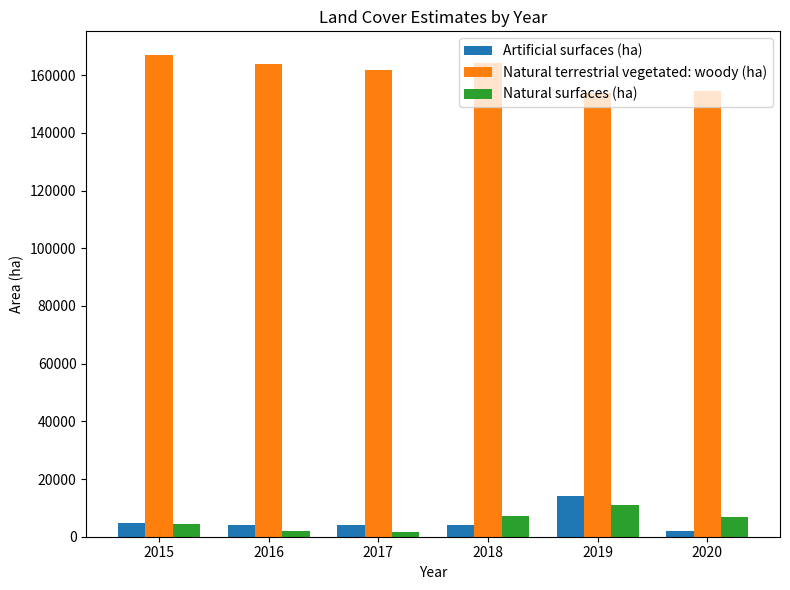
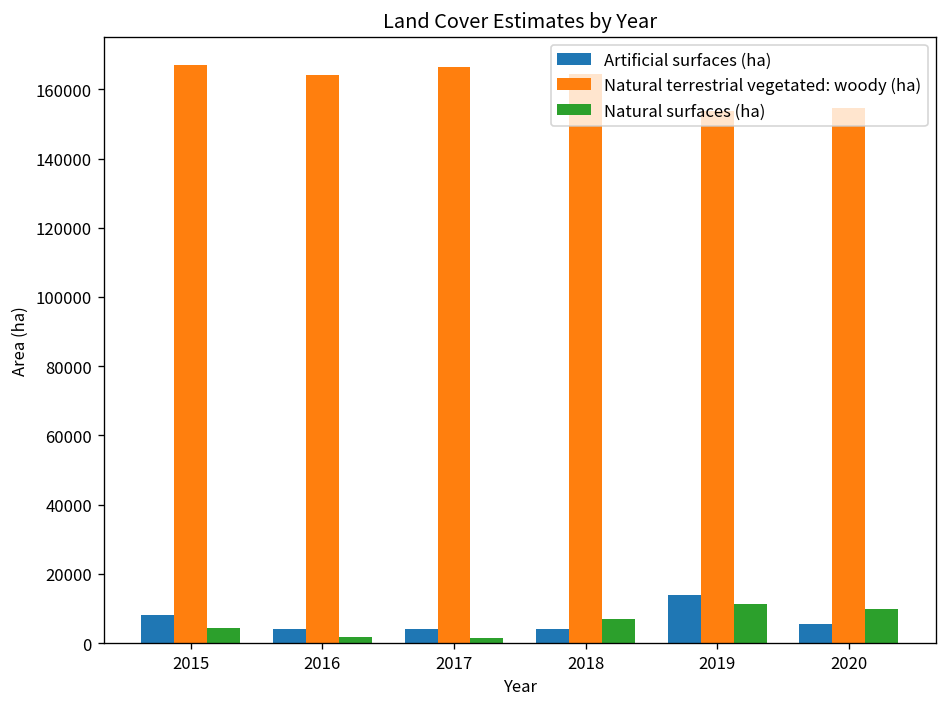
Artificial surfaces (ha), 2015: 5000 -> 8000
Natural terrestrial vegetated: woody (ha), 2017: 162000 -> 167000
Artificial surfaces (ha), 2020: 2000 -> 5000
Natural surfaces (ha), 2020: 7000 -> 10000
